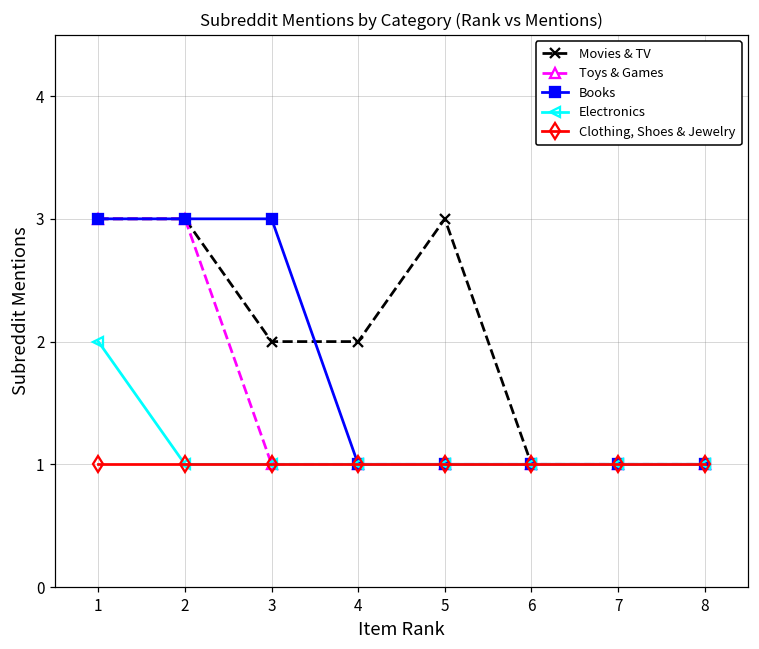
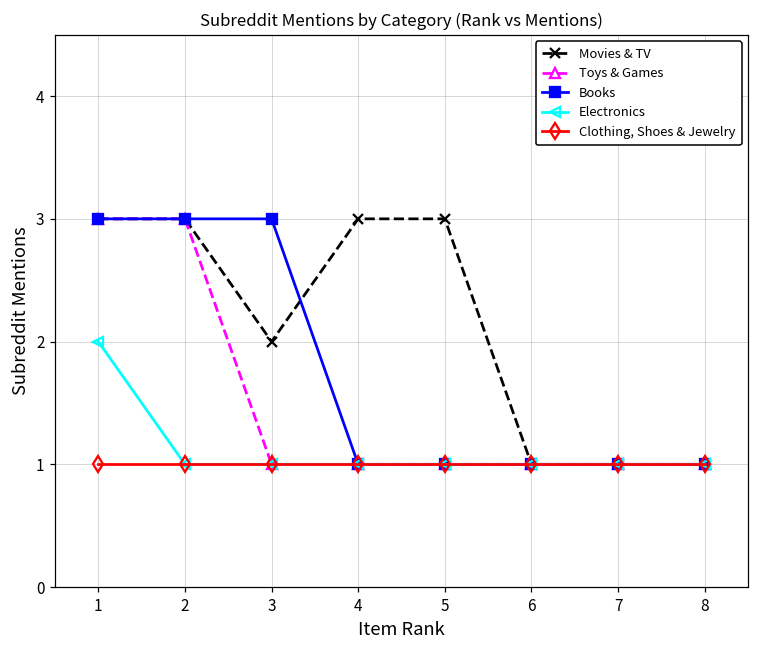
Movies & TV, 4: 2 -> 3
